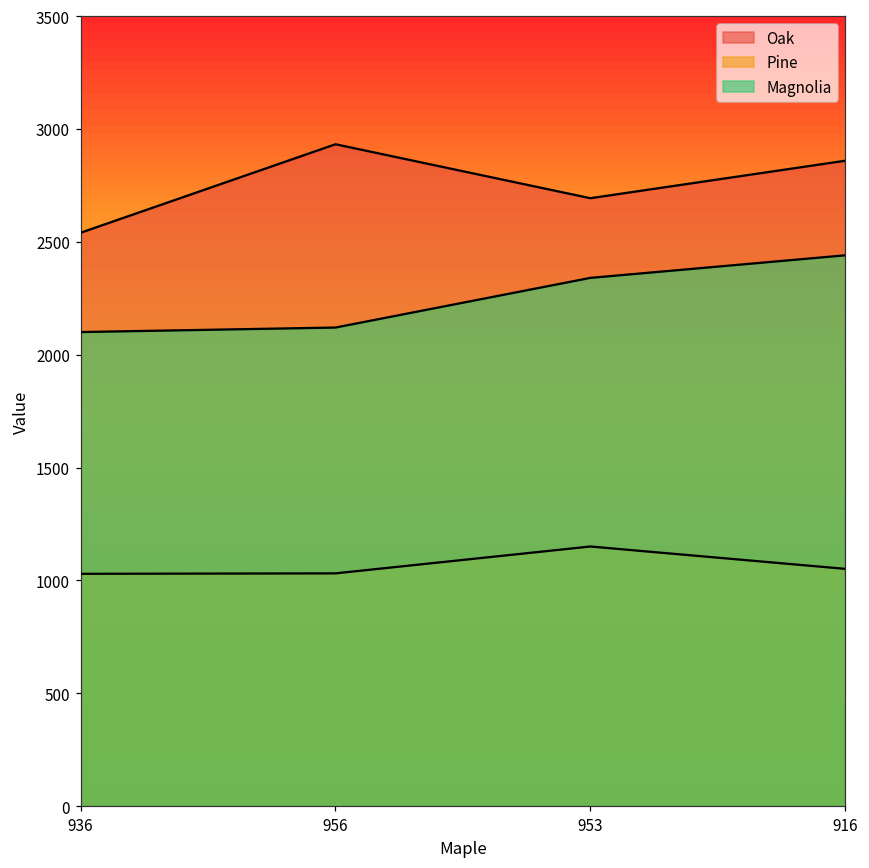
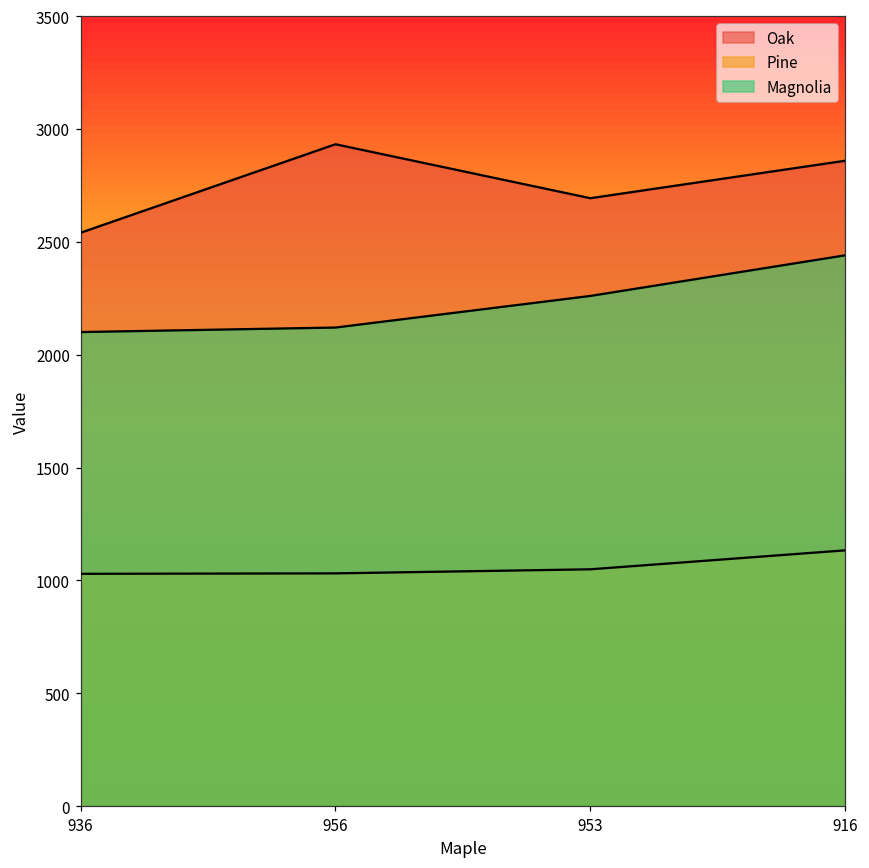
Pine, 953: 1150 -> 1050
Magnolia, 953: 2340 -> 2260
Pine, 916: 1050 -> 1130
